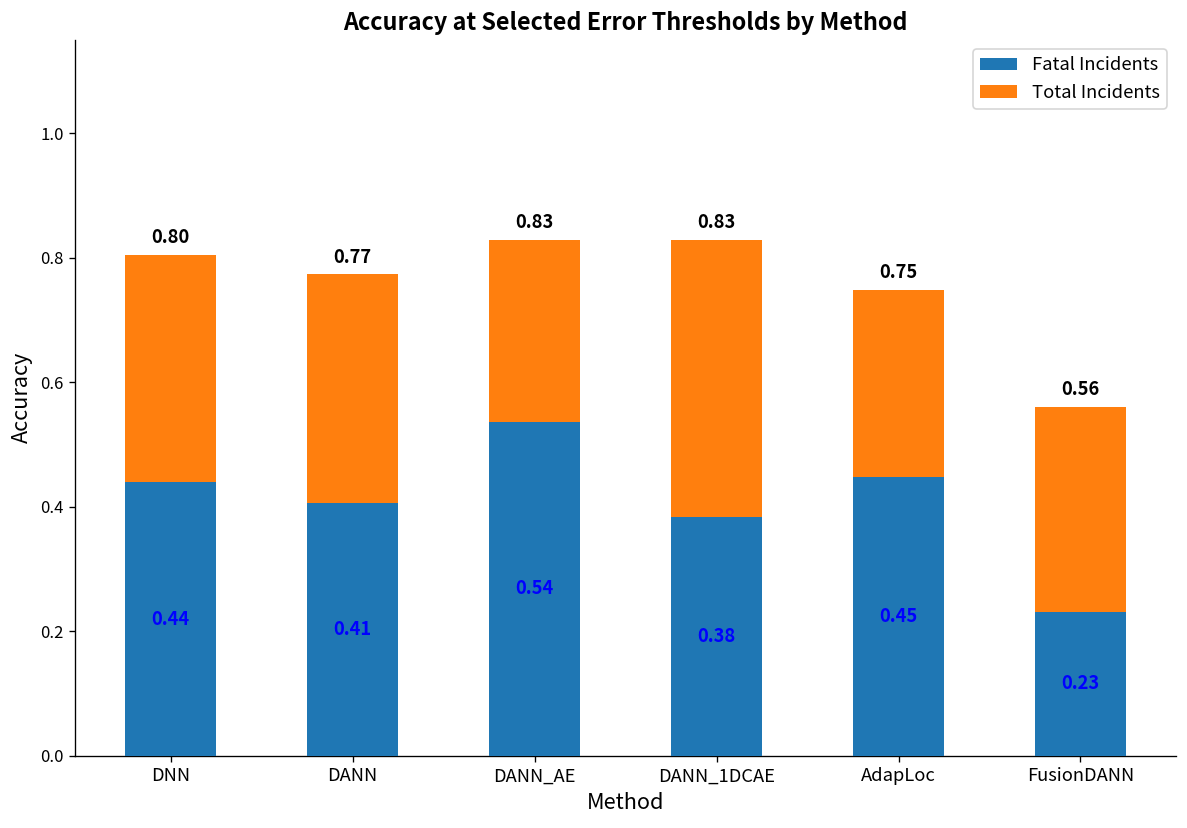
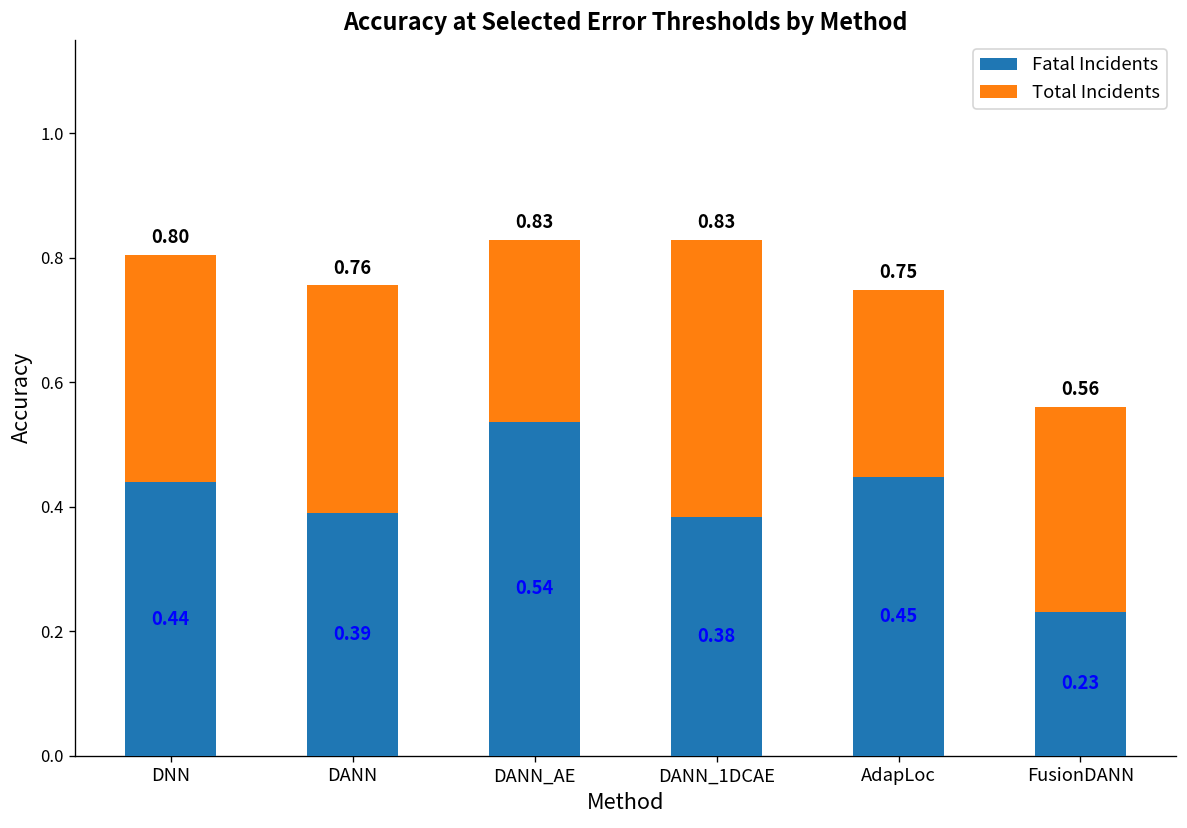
Fatal Incidents, DANN: 0.41 -> 0.39
Total Incidents, DANN: 0.77 -> 0.76
